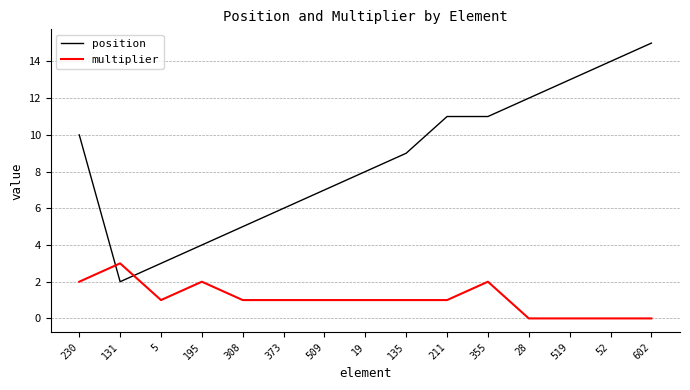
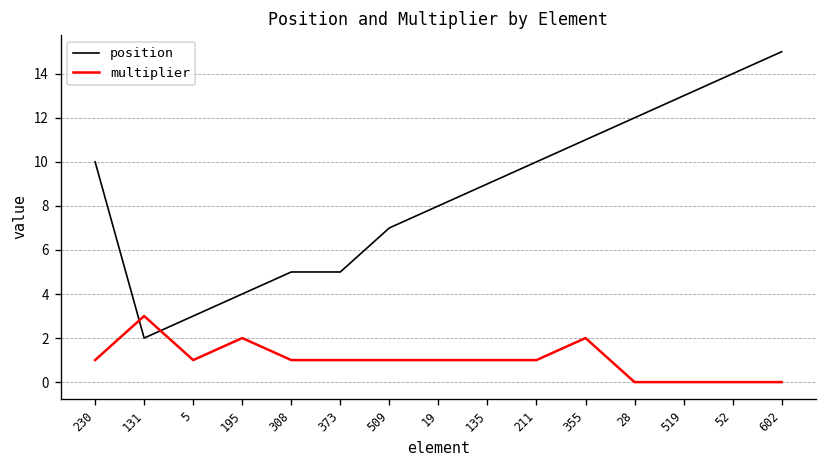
multiplier, 230: 2 -> 1
position, 373: 6 -> 5
position, 211: 11 -> 10
